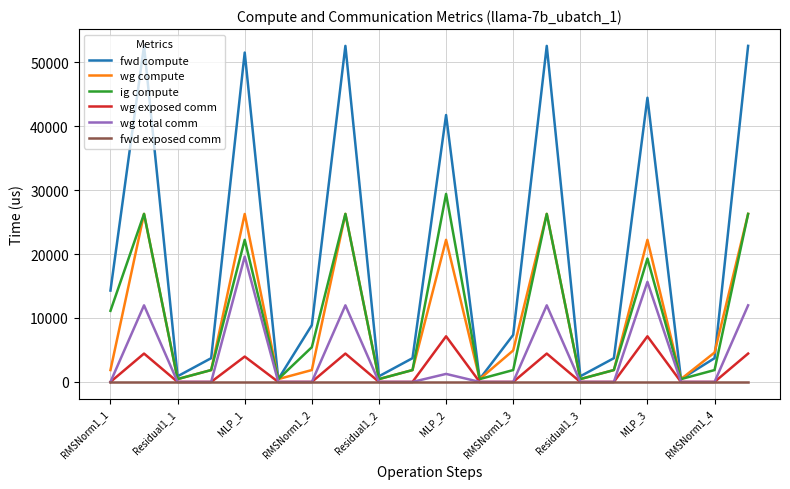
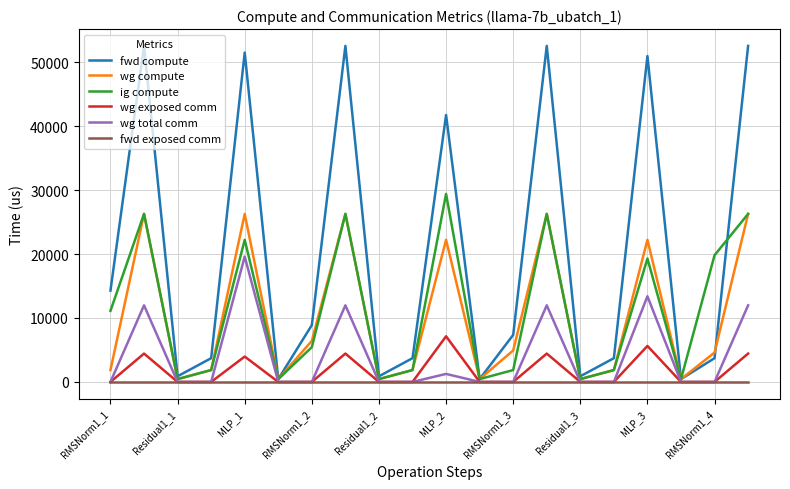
wg compute, RMSNorm1_2: 2000 -> 6000
fwd compute, MLP_3: 44000 -> 51000
wg exposed comm, MLP_3: 7000 -> 6000
wg total comm, MLP_3: 16000 -> 13000
ig compute, RMSNorm1_4: 2000 -> 20000
